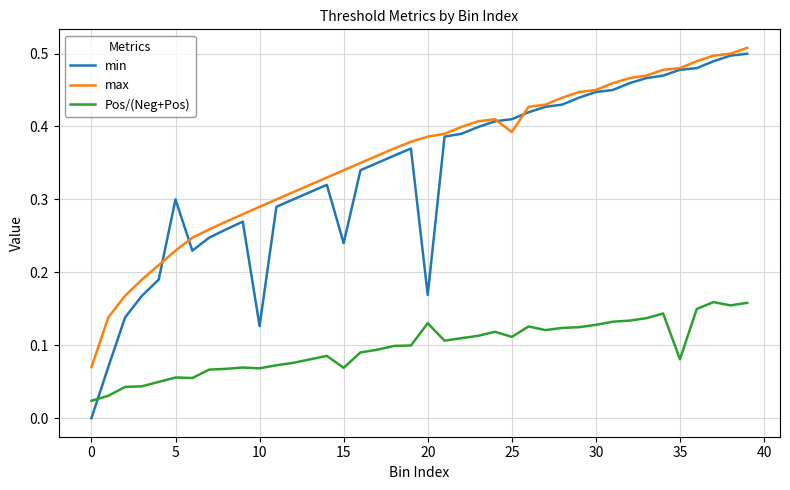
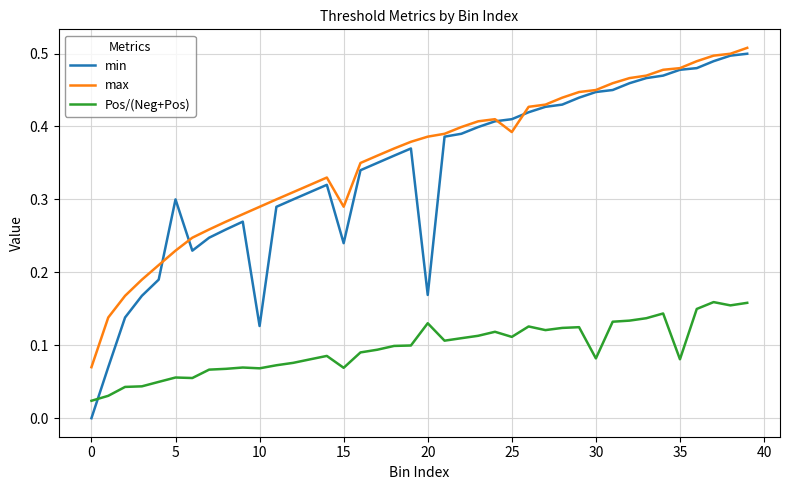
max, 15: 0.34 -> 0.29
Pos/(Neg+Pos), 30: 0.13 -> 0.08
